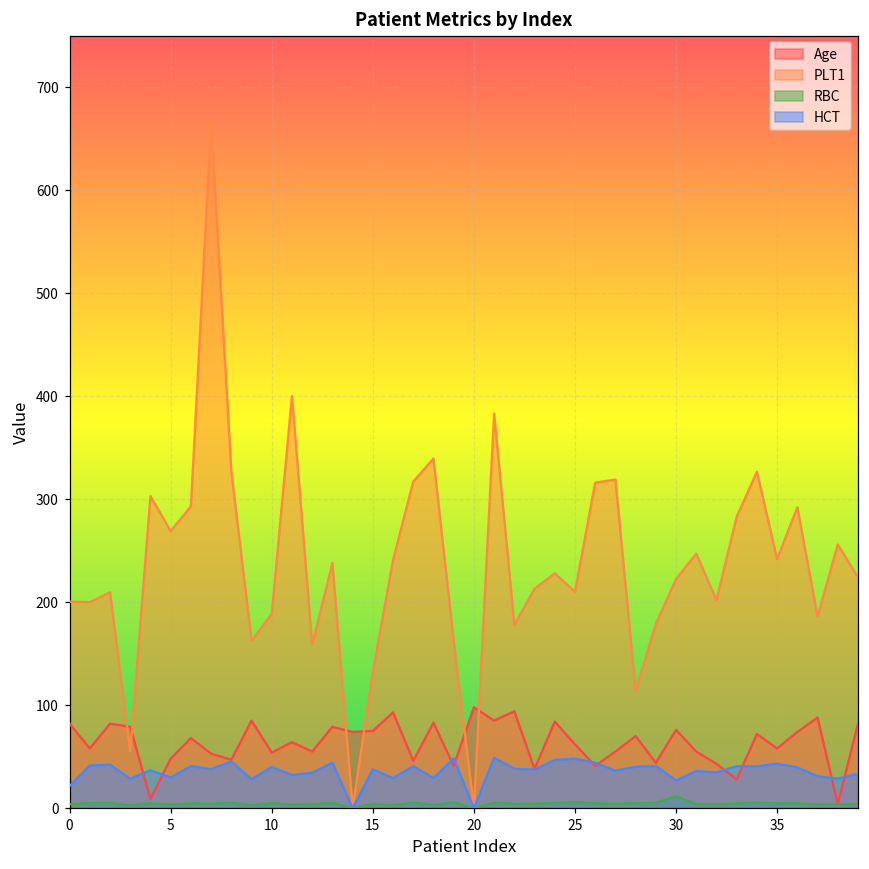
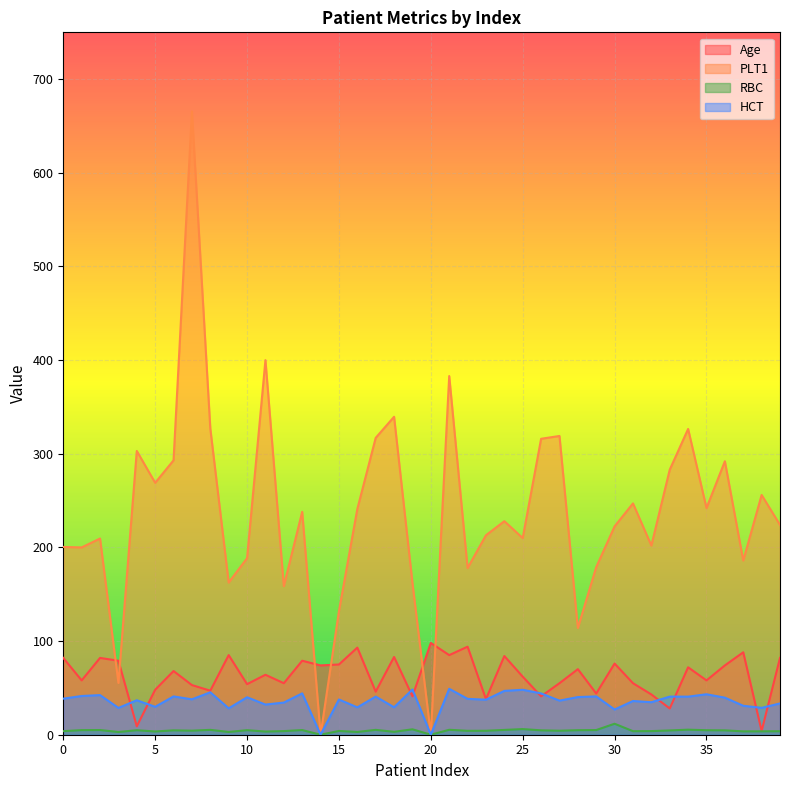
HCT, 0: 20 -> 40
